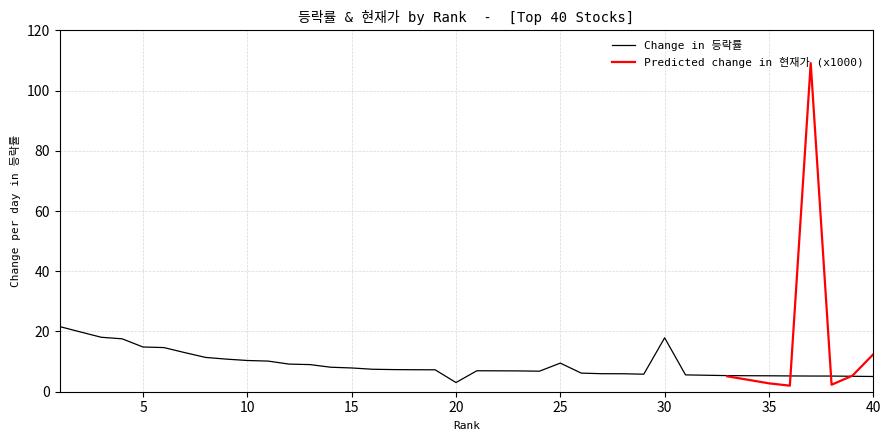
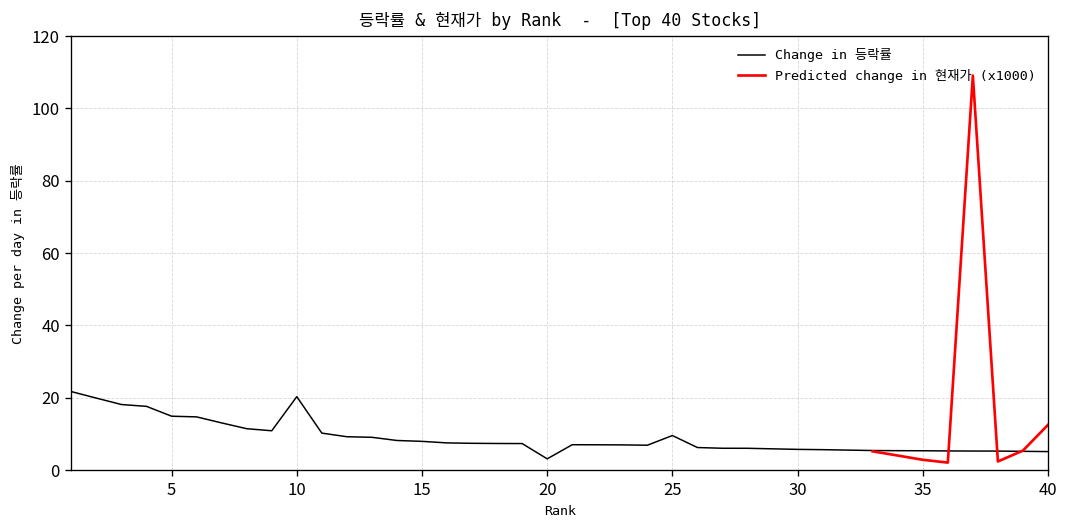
Change in 등락률, 10: 10 -> 20
Change in 등락률, 30: 18 -> 6
